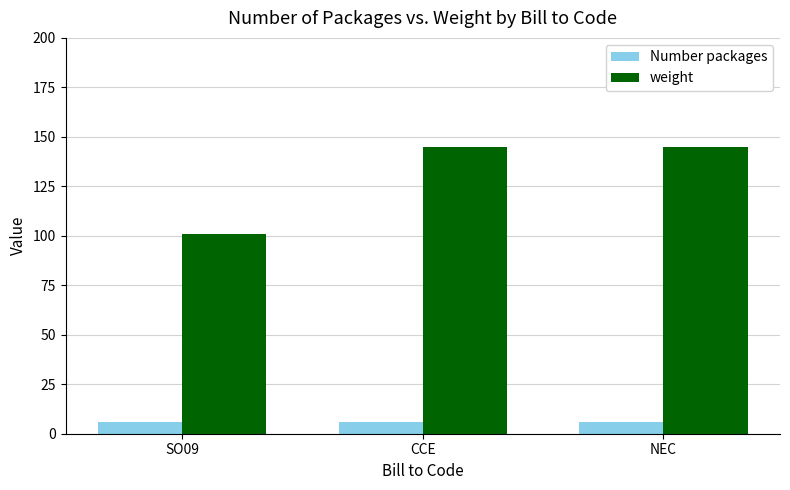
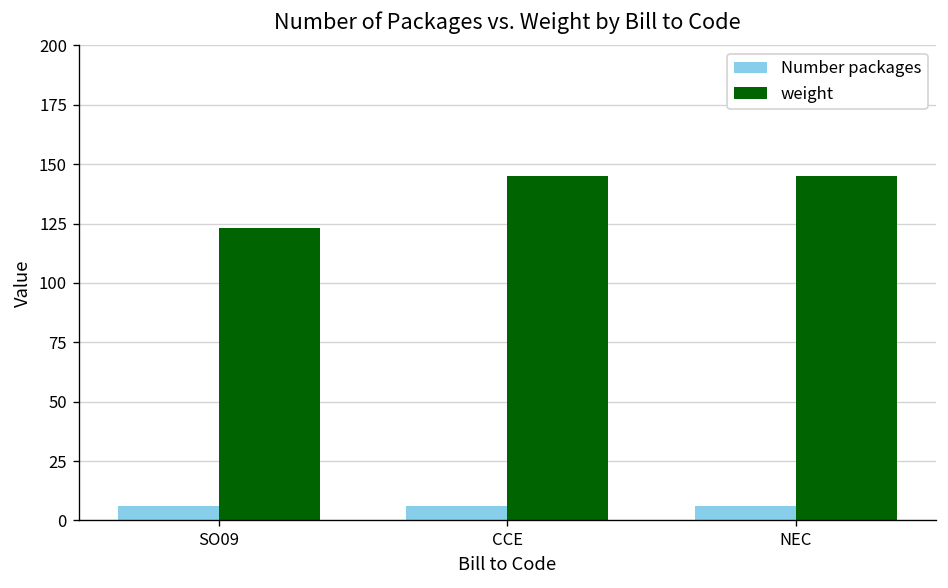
weight, SO09: 101 -> 123
